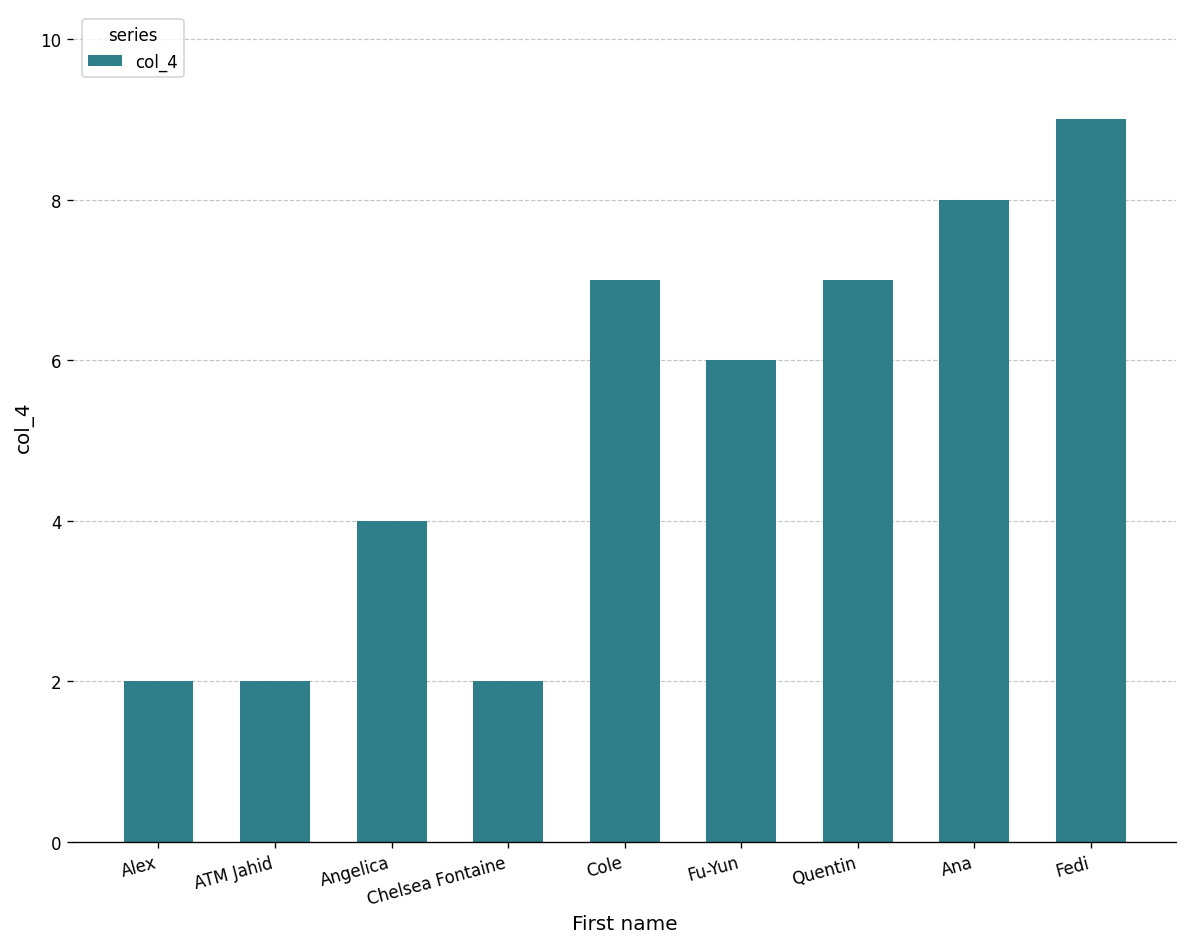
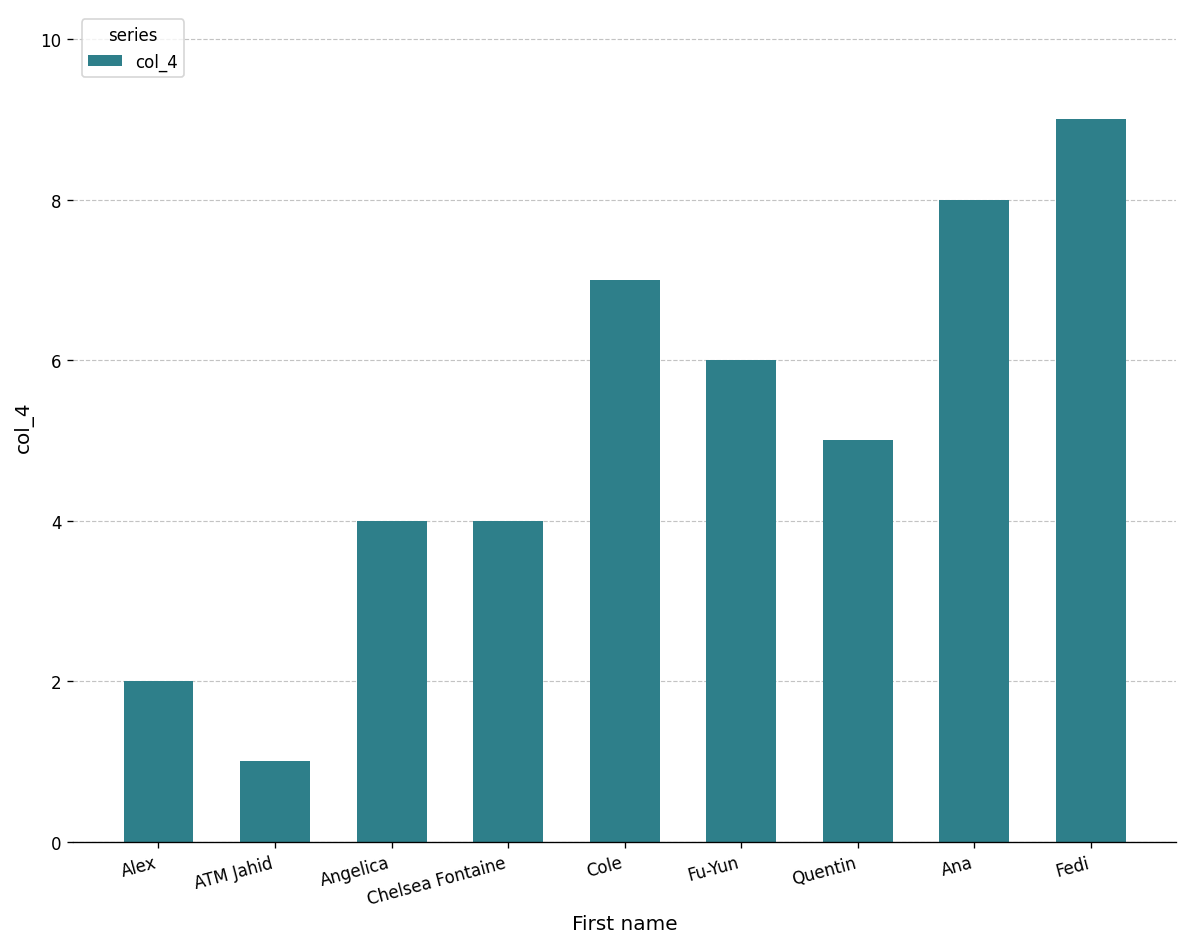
ATM Jahid: 2 -> 1
Chelsea Fontaine: 2 -> 4
Quentin: 7 -> 5
